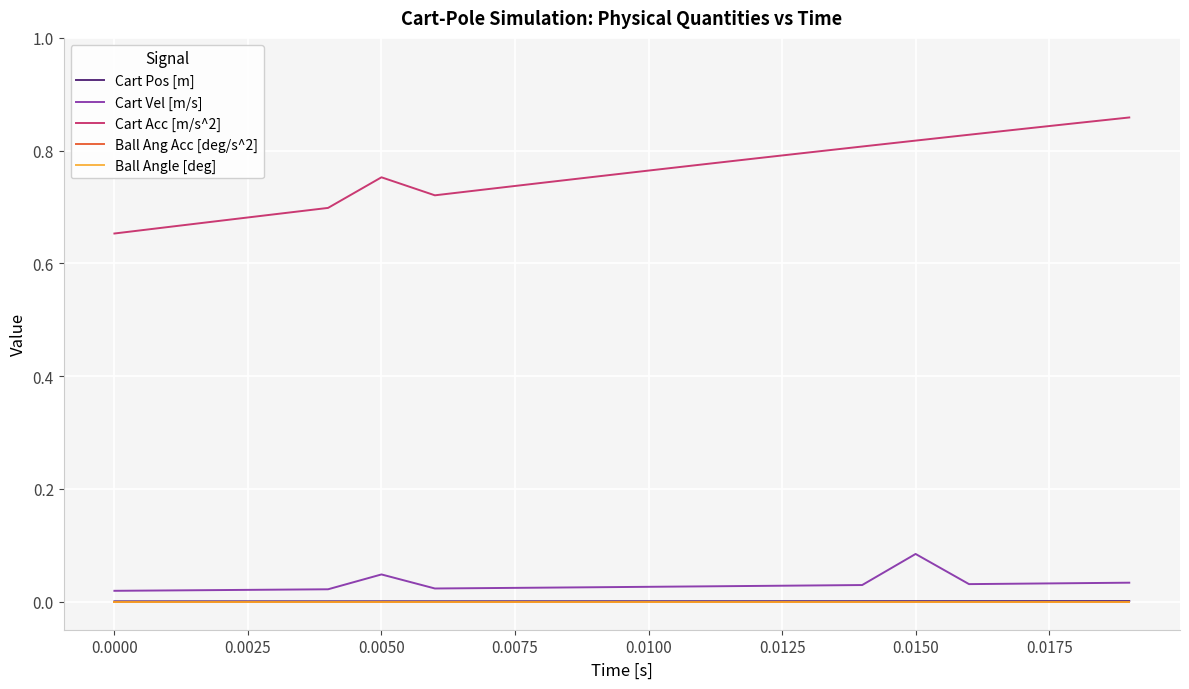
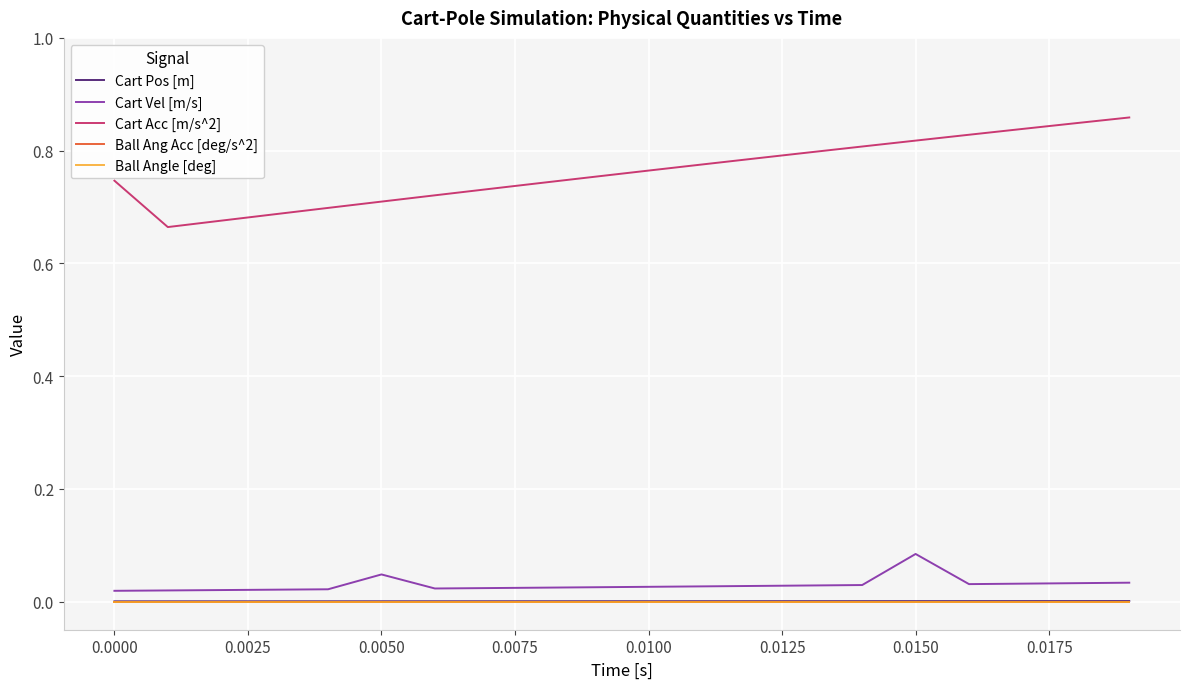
Cart Acc [m/s^2], 0.0000: 0.65 -> 0.75
Cart Acc [m/s^2], 0.0050: 0.75 -> 0.71
